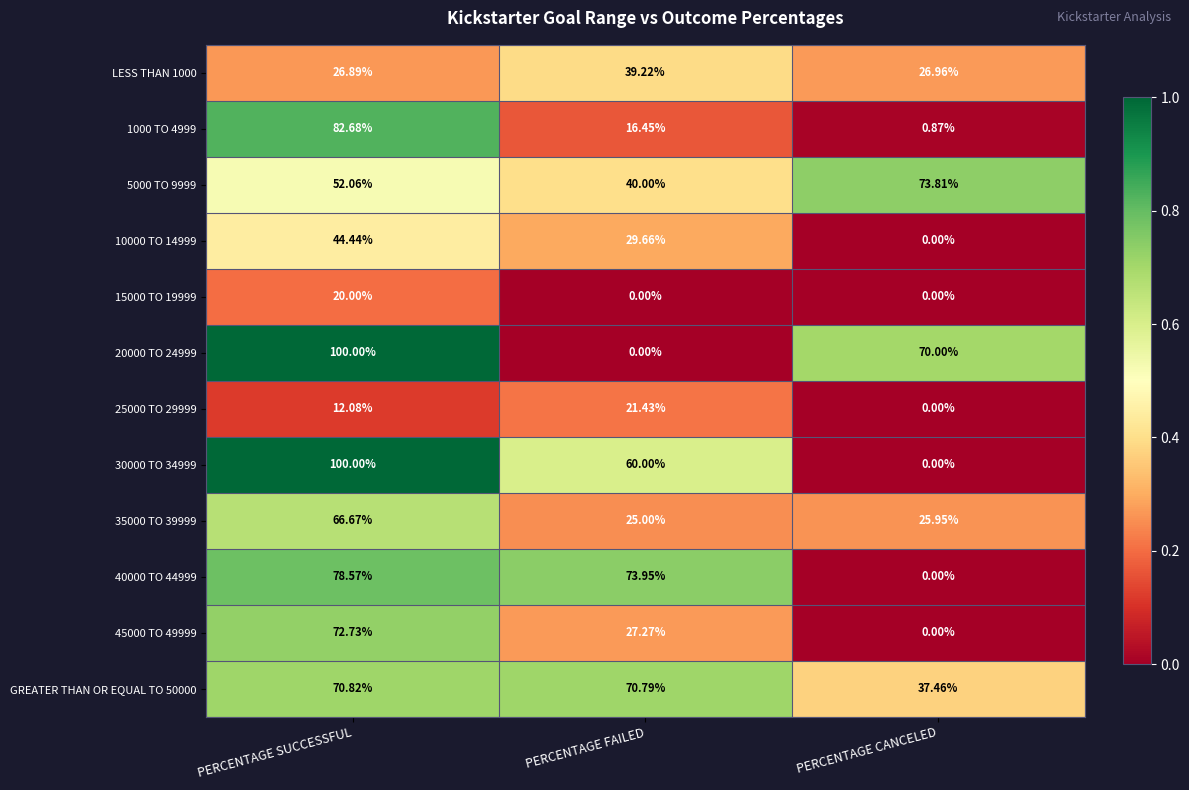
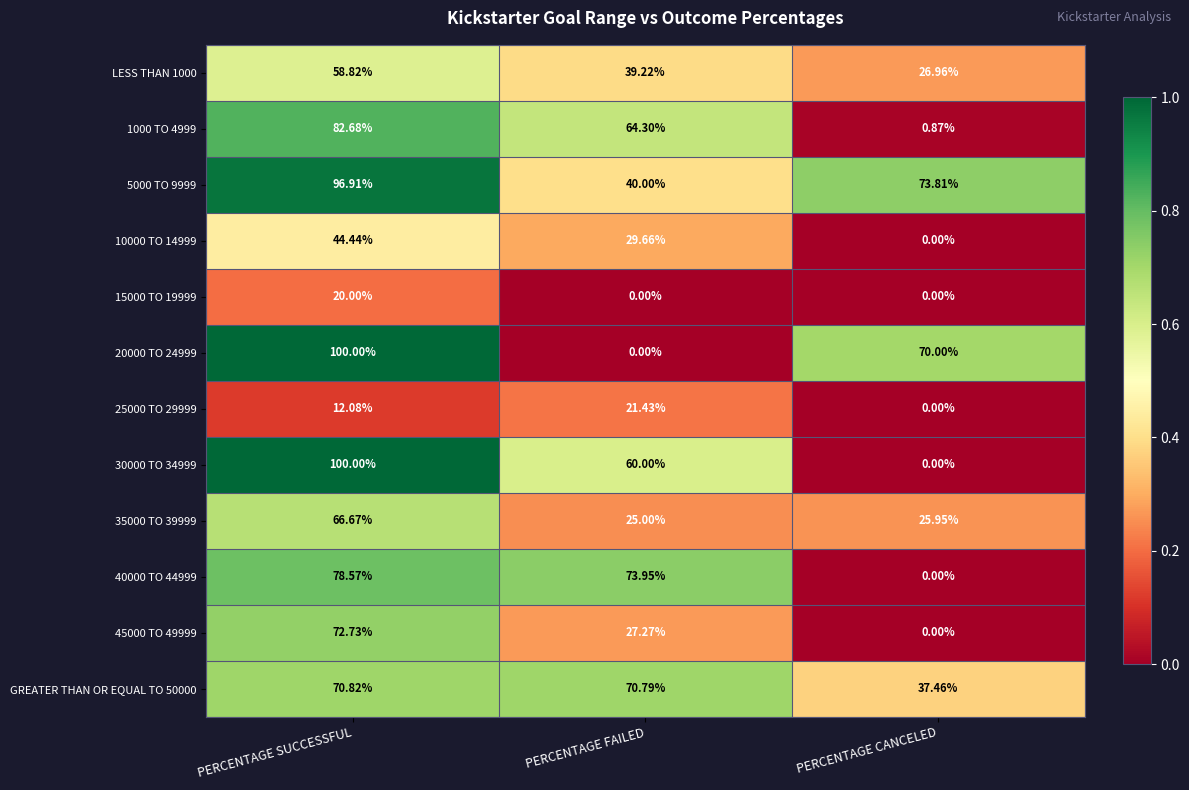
LESS THAN 1000, PERCENTAGE SUCCESSFUL: 26.89% -> 58.82%
1000 TO 4999, PERCENTAGE FAILED: 16.45% -> 64.30%
5000 TO 9999, PERCENTAGE SUCCESSFUL: 52.06% -> 96.91%
